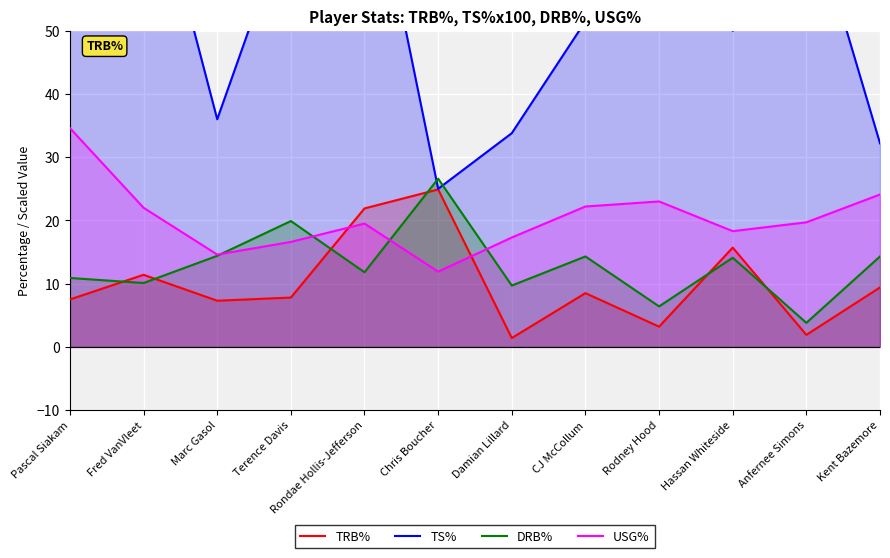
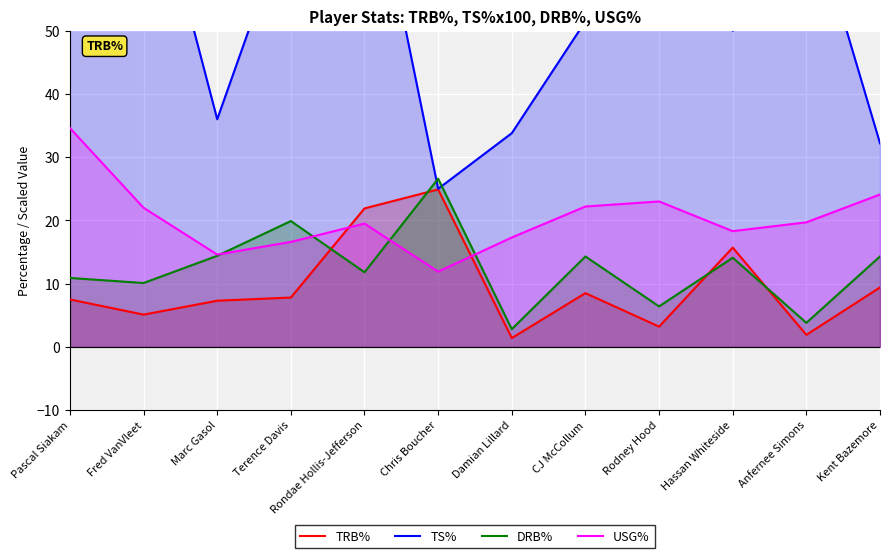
TRB%, Fred VanVleet: 11 -> 5
DRB%, Damian Lillard: 10 -> 3
